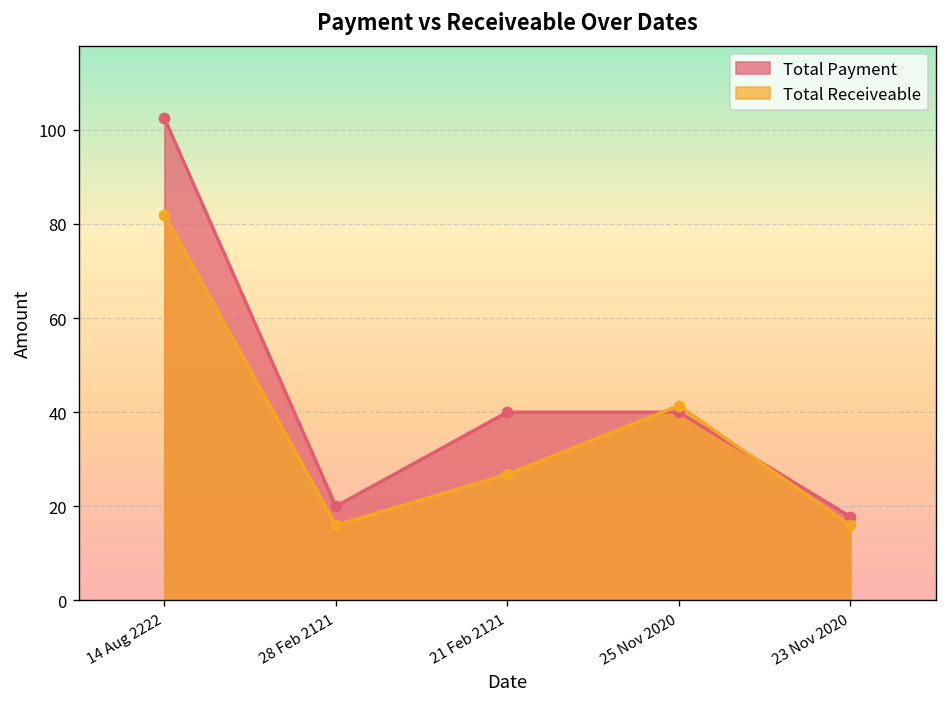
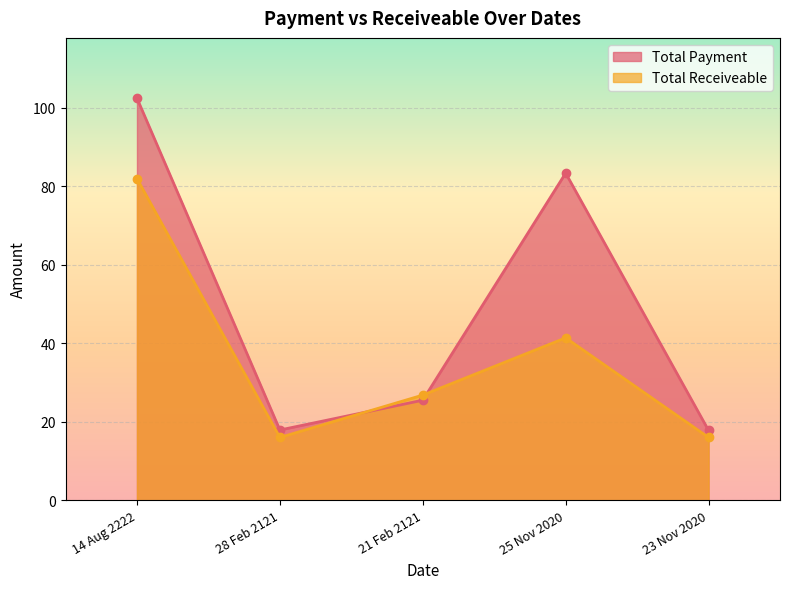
Total Payment, 28 Feb 2121: 20 -> 18
Total Payment, 21 Feb 2121: 40 -> 26
Total Payment, 25 Nov 2020: 40 -> 83
